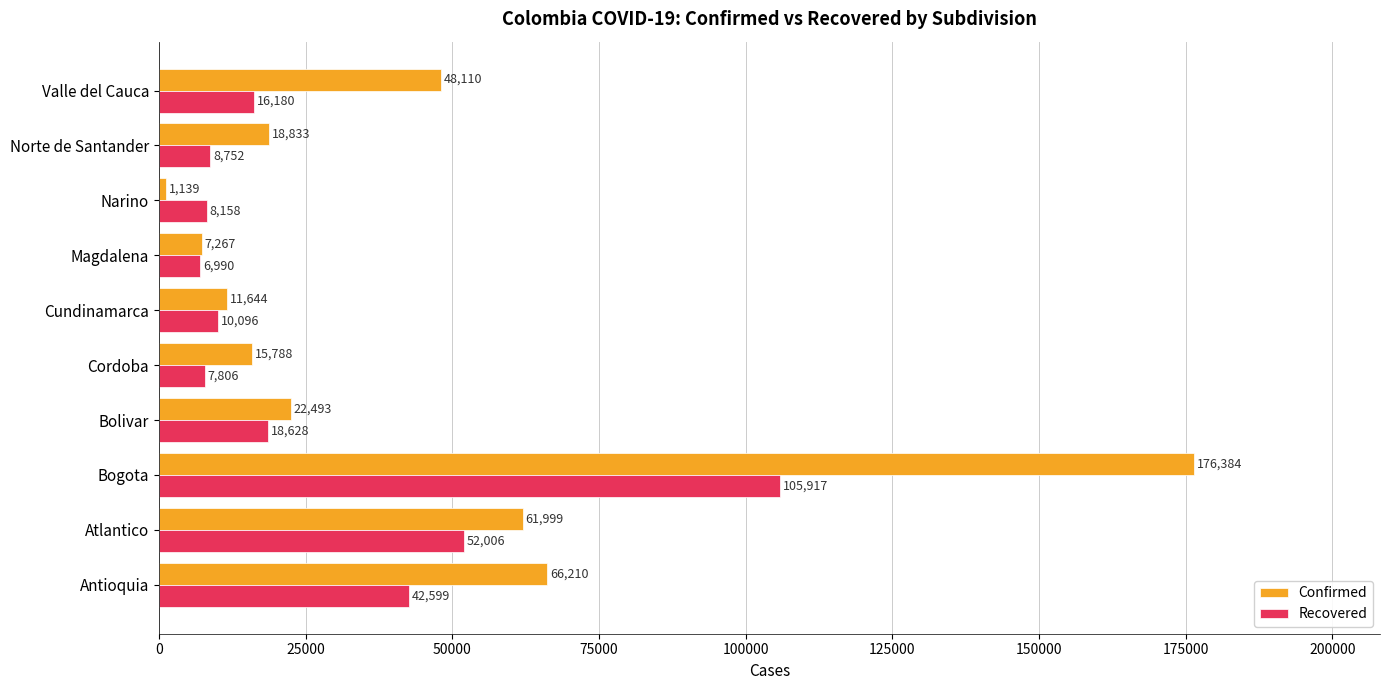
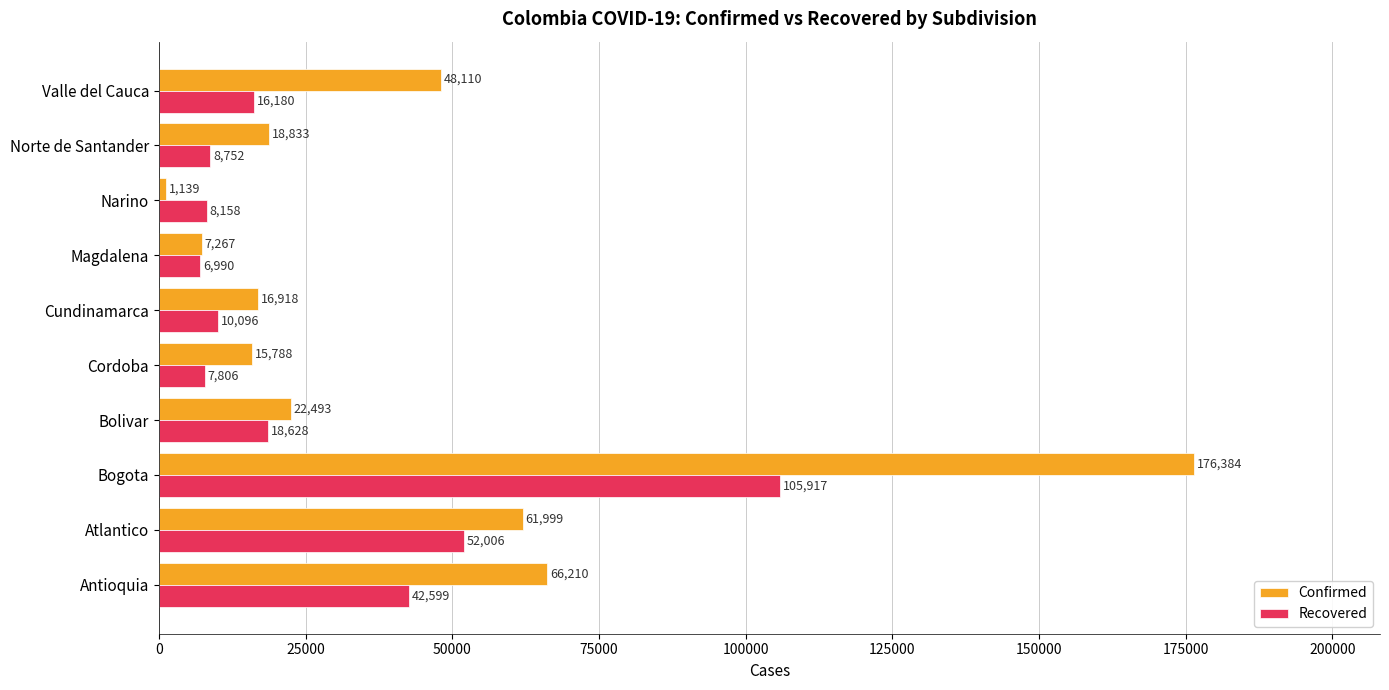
Confirmed, Cundinamarca: 11,644 -> 16,918
